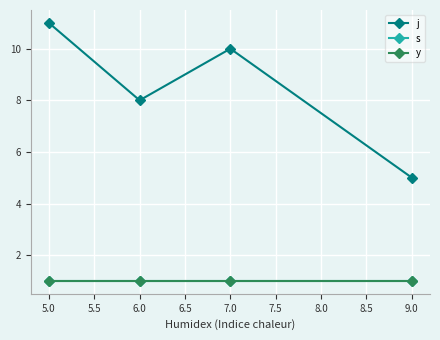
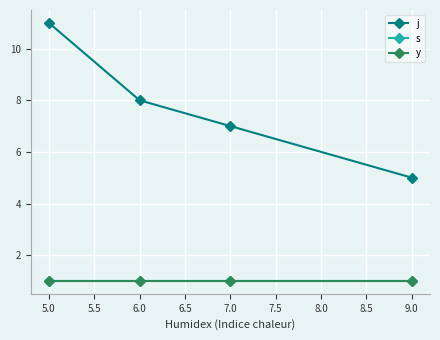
j, 7.0: 10 -> 7
